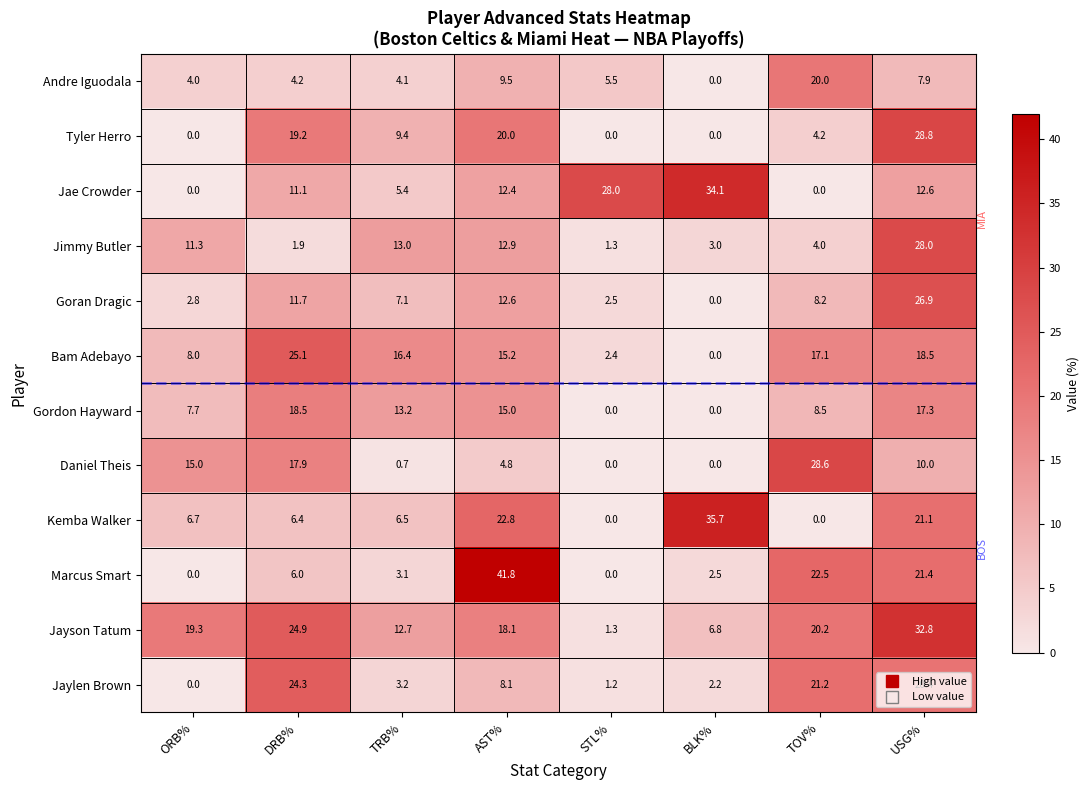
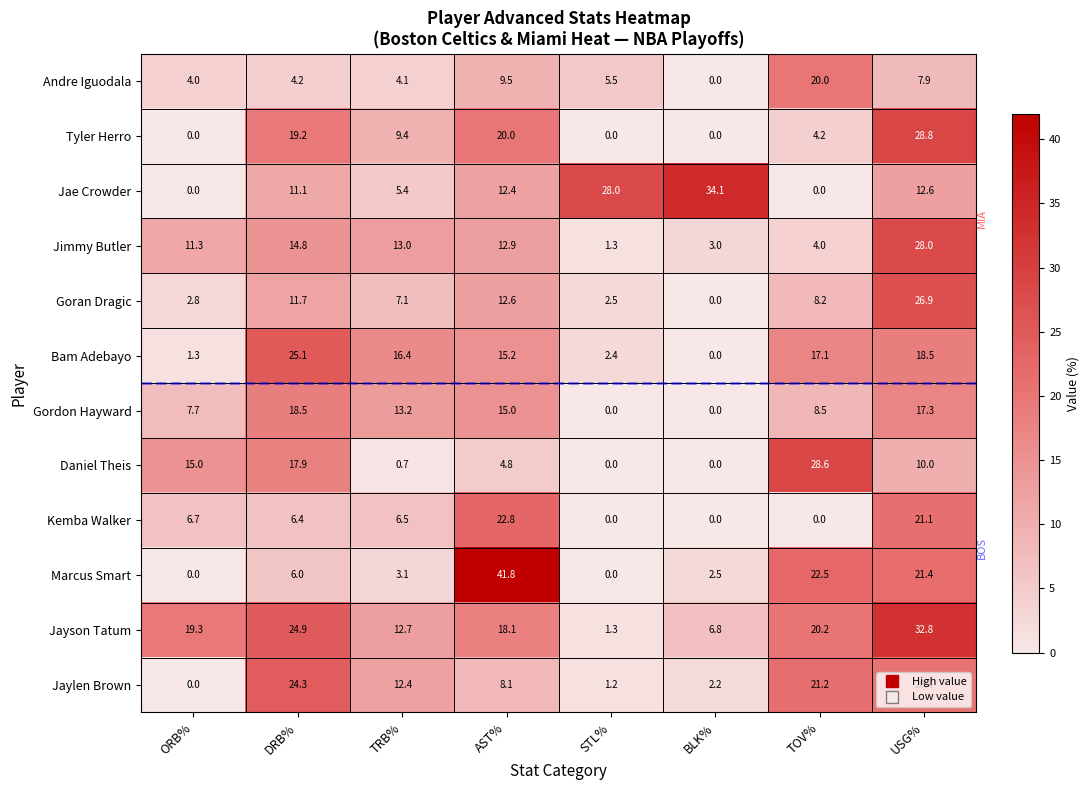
Jimmy Butler, DRB%: 1.9 -> 14.8
Bam Adebayo, ORB%: 8.0 -> 1.3
Kemba Walker, BLK%: 35.7 -> 0.0
Jaylen Brown, TRB%: 3.2 -> 12.4
